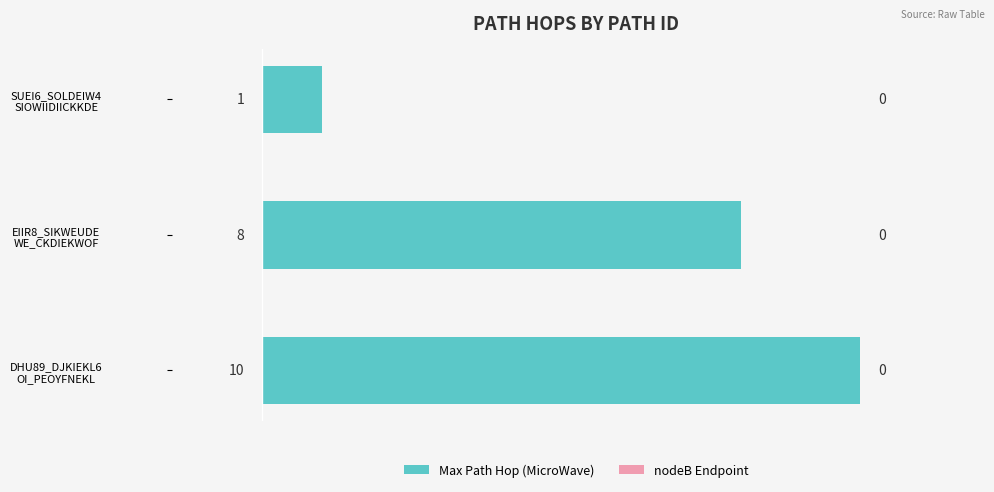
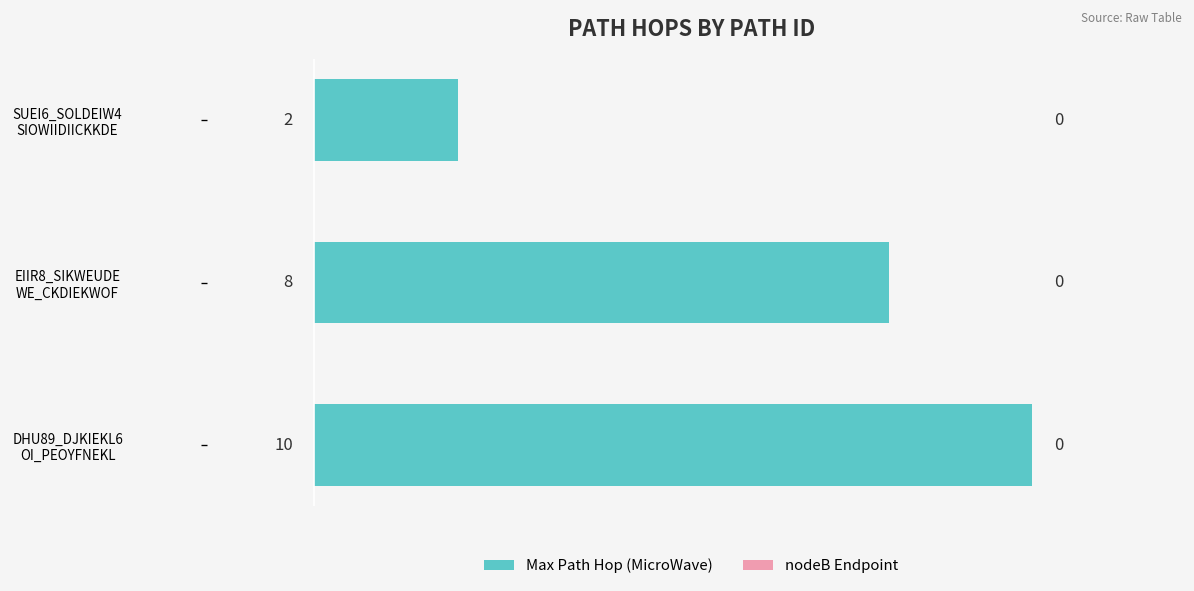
Max Path Hop (MicroWave), SUEI6_SOLDEIW4 SIOWIIDIICKKDE: 1 -> 2
